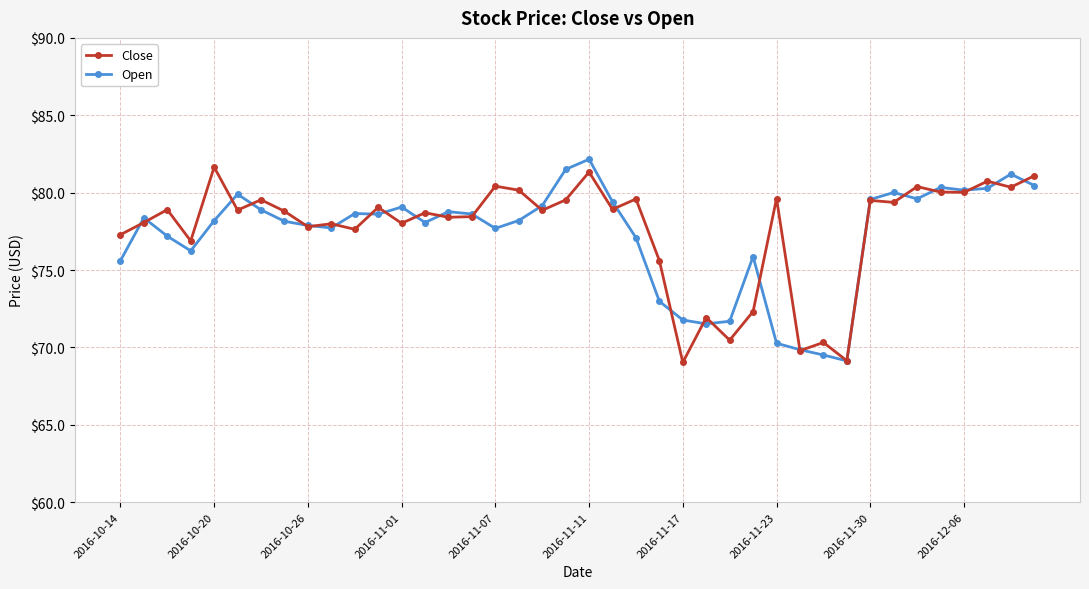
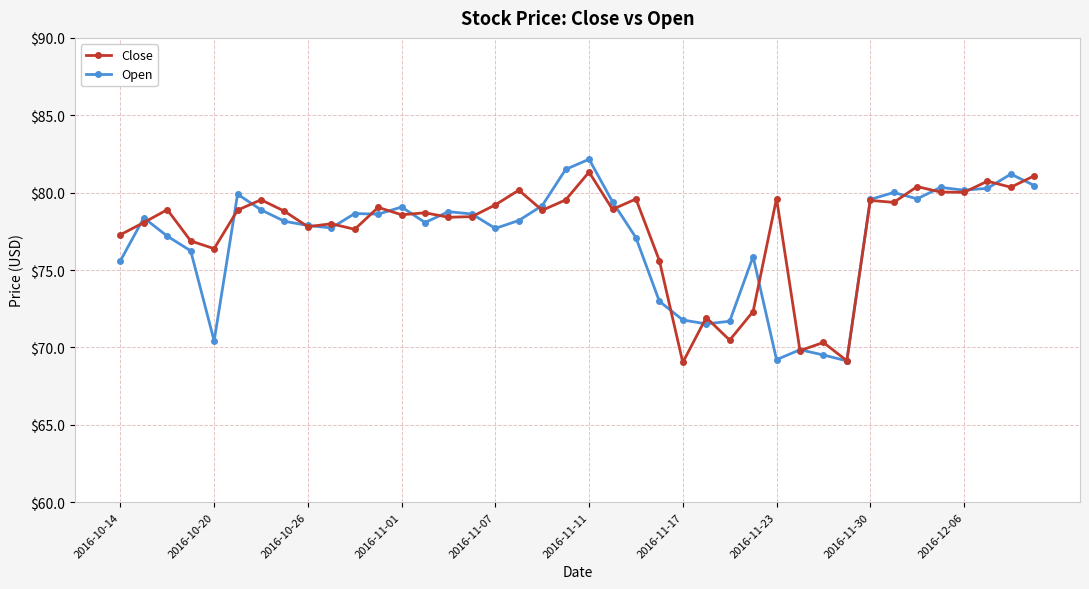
Close, 2016-10-20: $81.6 -> $76.4
Open, 2016-10-20: $78.2 -> $70.4
Close, 2016-11-01: $78.0 -> $78.6
Close, 2016-11-07: $80.4 -> $79.2
Open, 2016-11-23: $70.3 -> $69.2
